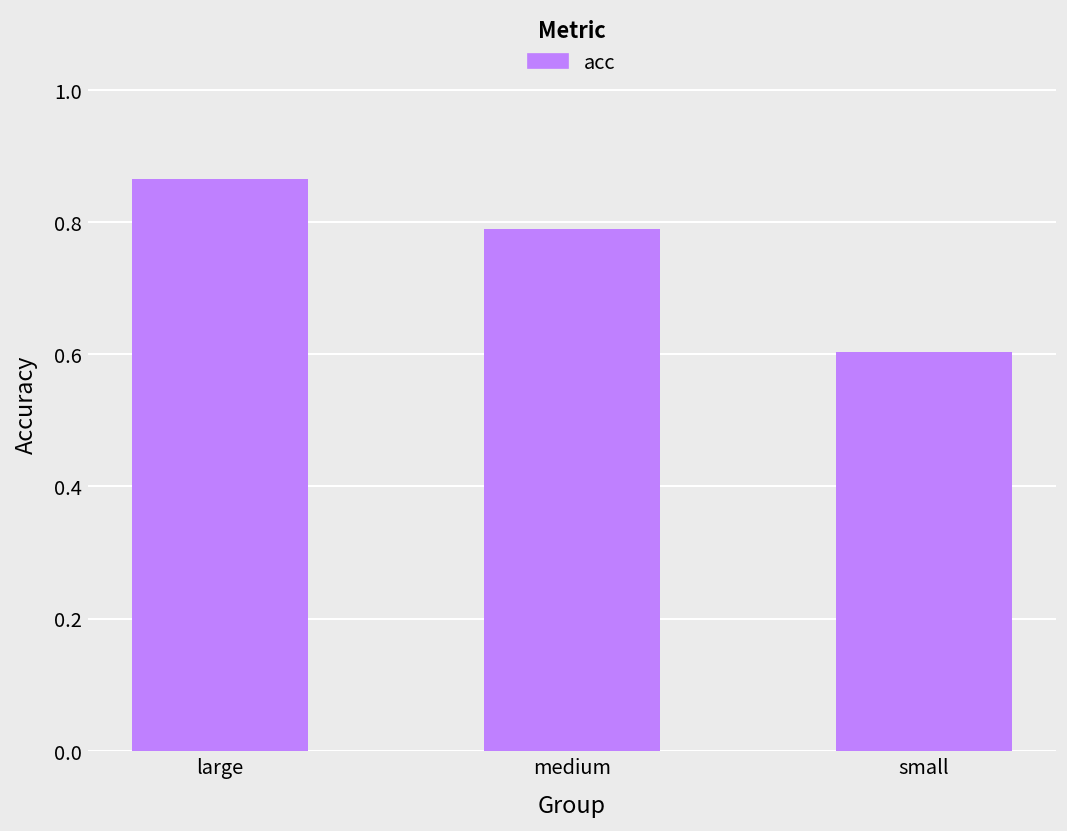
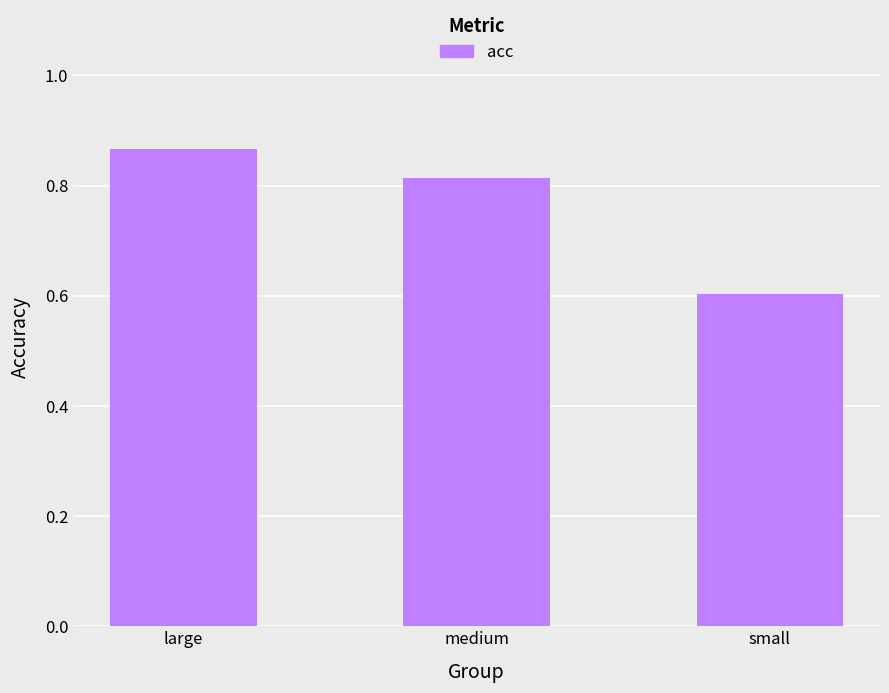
medium: 0.79 -> 0.81
